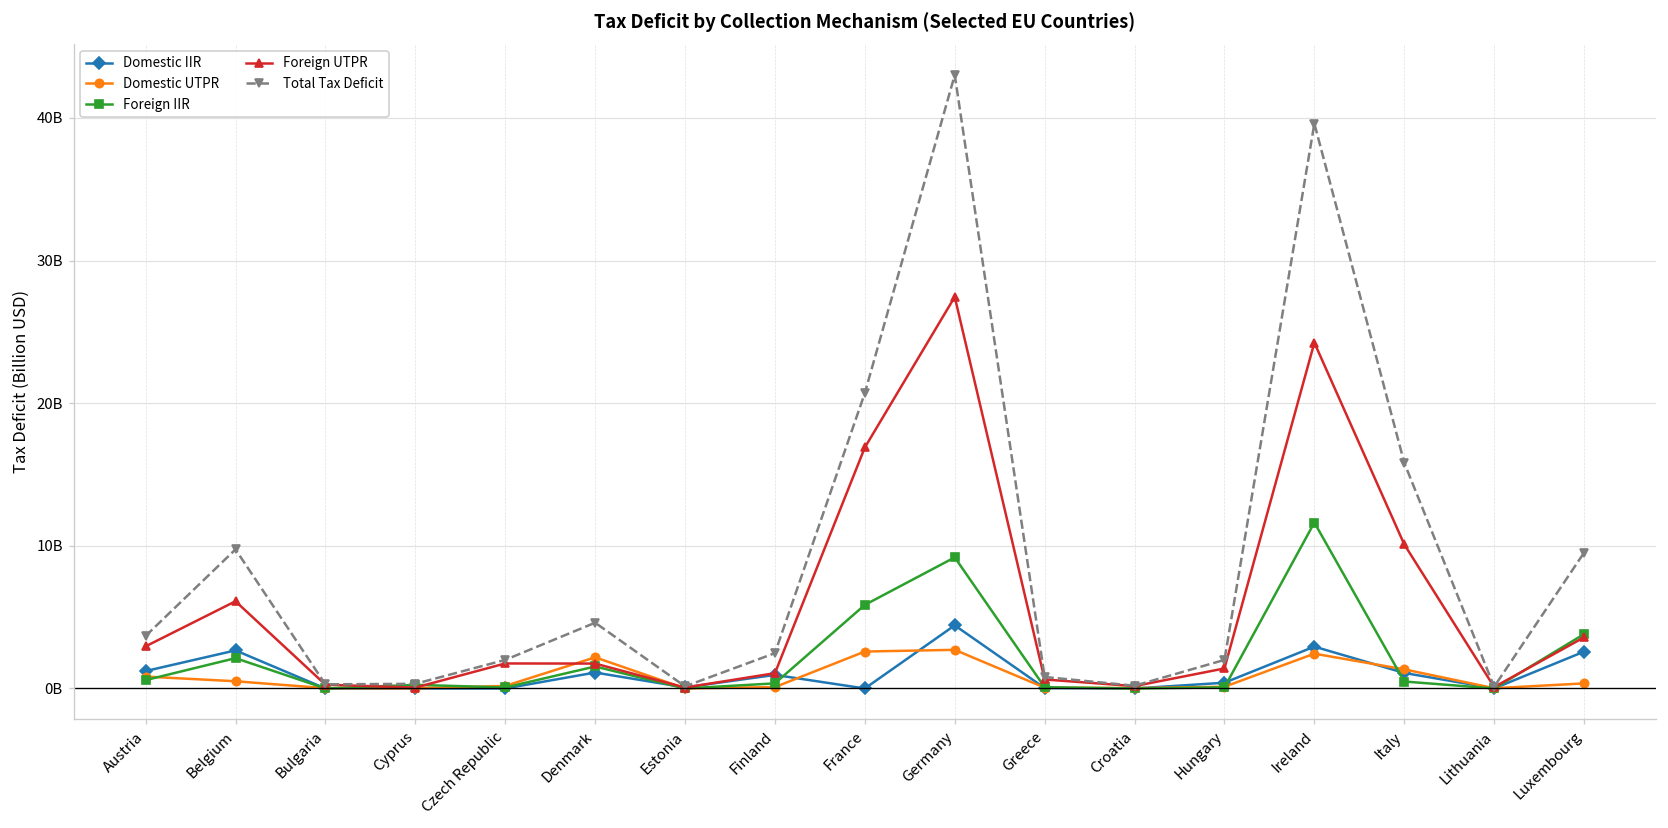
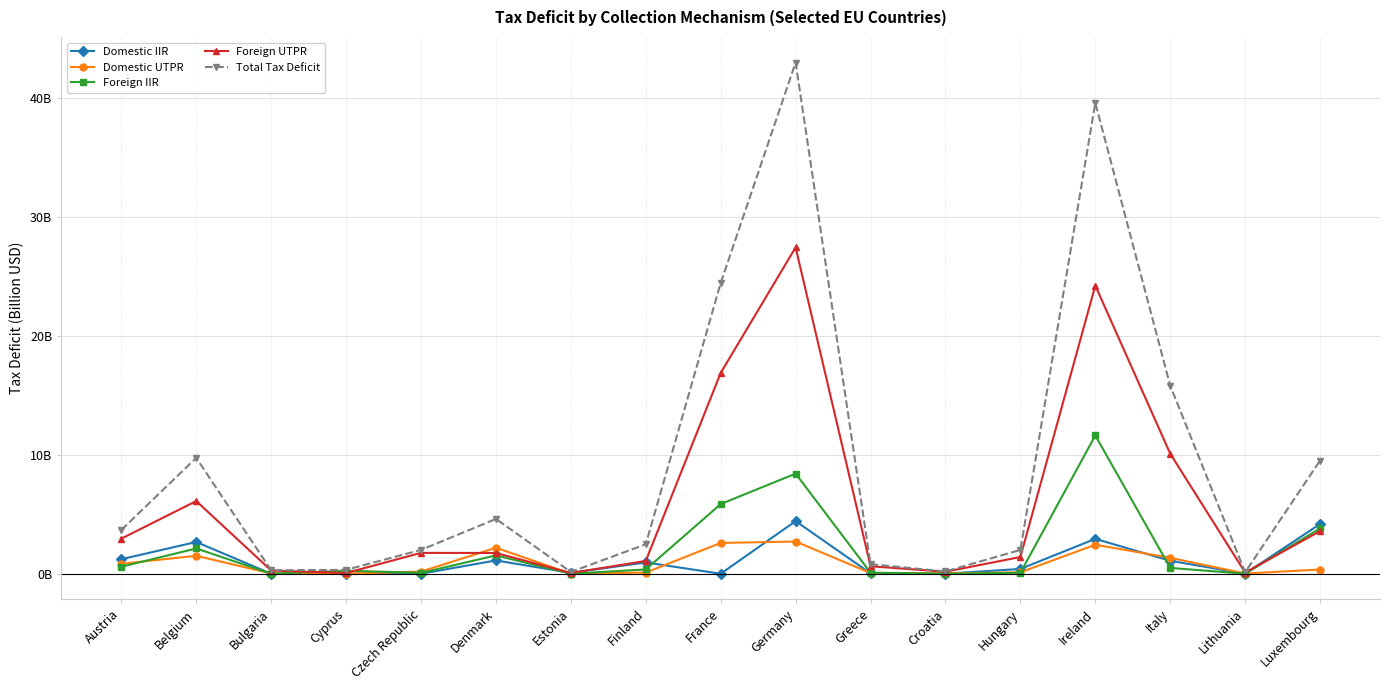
Domestic UTPR, Belgium: 500000000 -> 1500000000
Total Tax Deficit, France: 20700000000 -> 24500000000
Foreign IIR, Germany: 9200000000 -> 8400000000
Domestic IIR, Luxembourg: 2600000000 -> 4200000000
